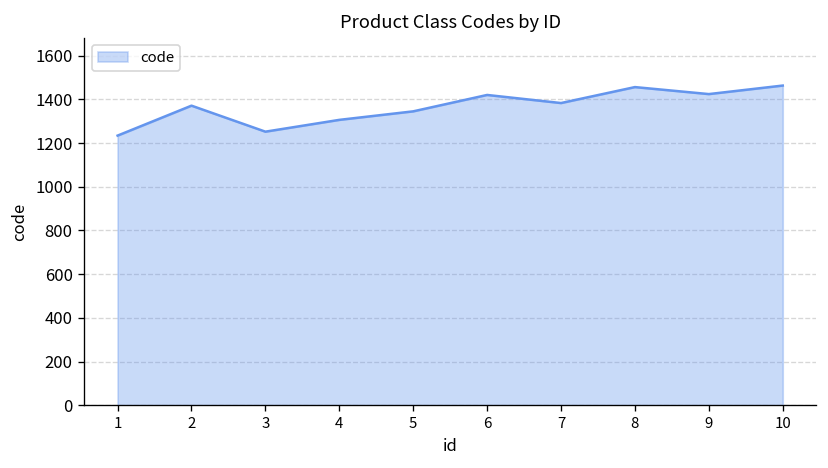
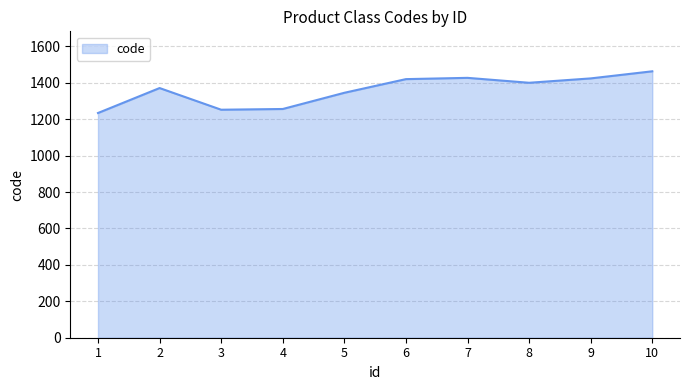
4: 1310 -> 1260
7: 1380 -> 1430
8: 1460 -> 1400
